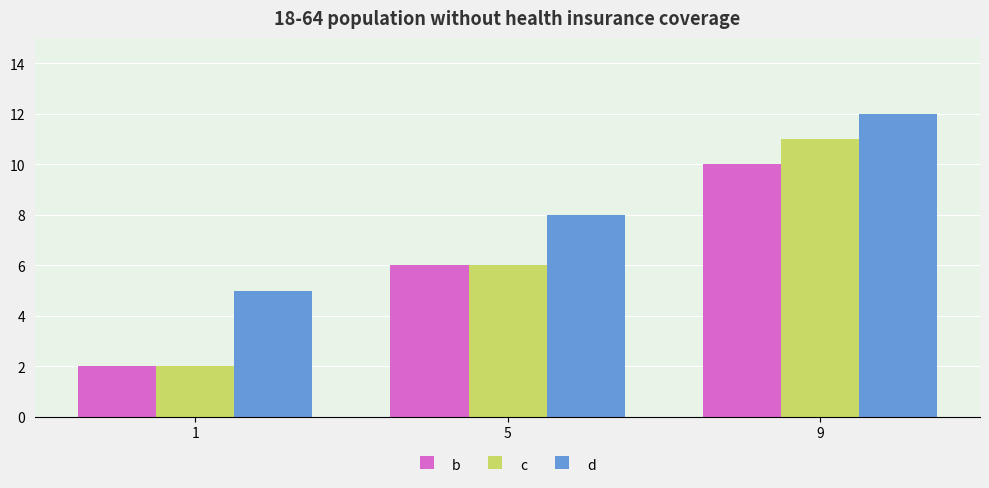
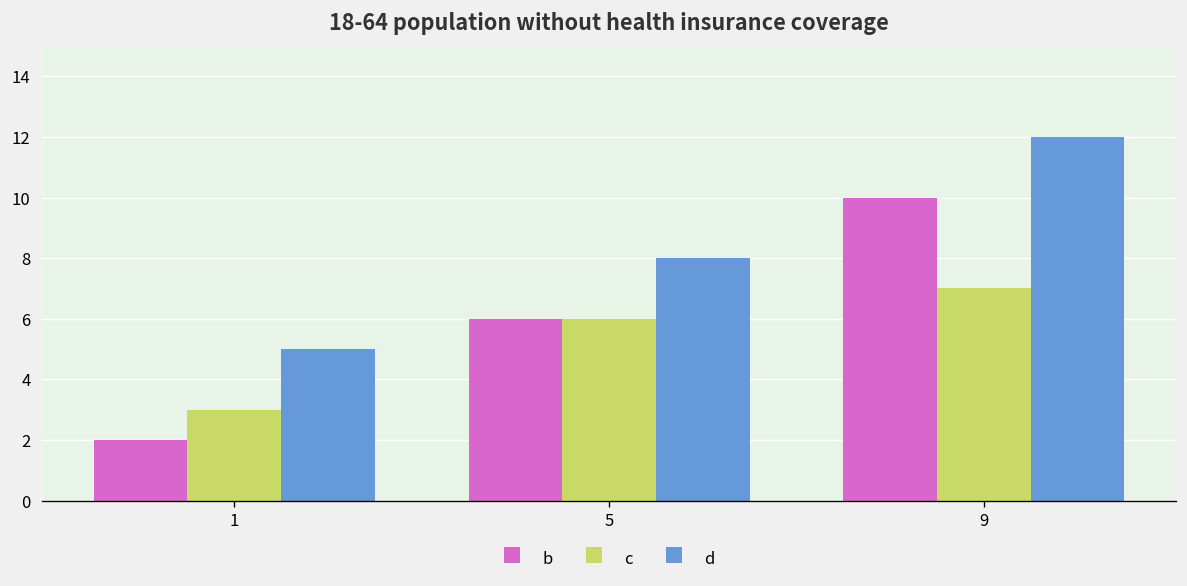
c, 1: 2 -> 3
c, 9: 11 -> 7
